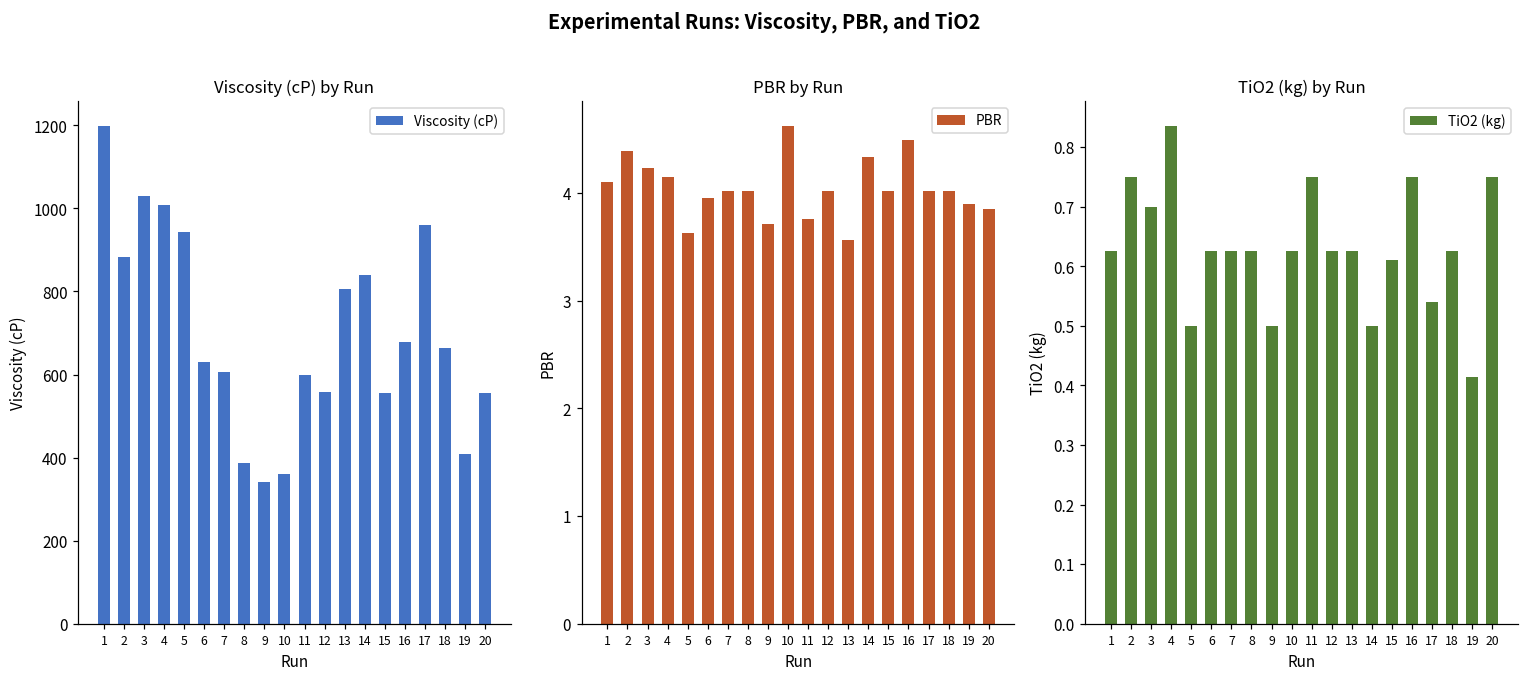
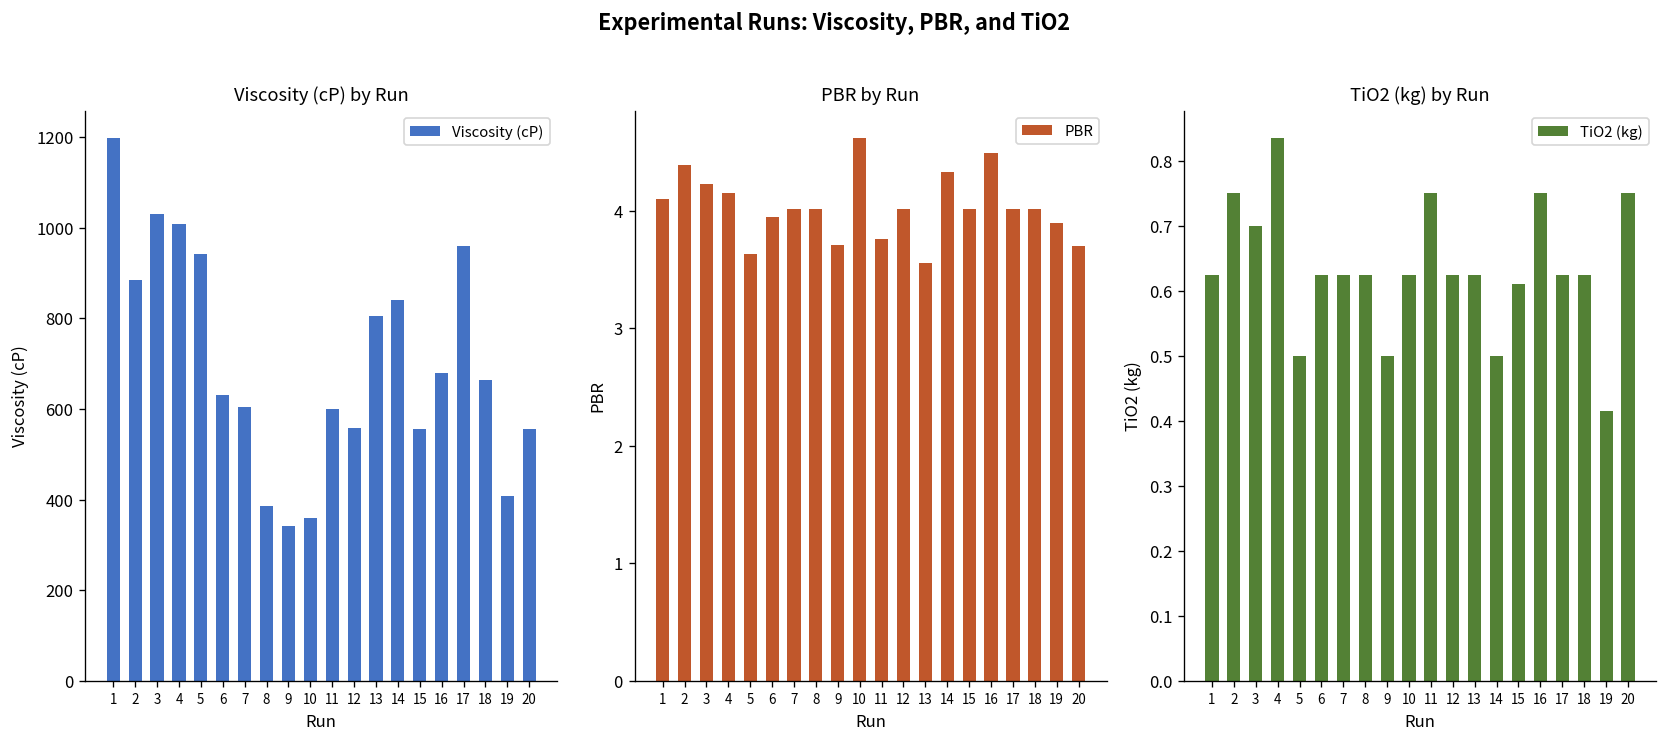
PBR by Run, 20: 3.9 -> 3.7
TiO2 (kg) by Run, 17: 0.54 -> 0.63
